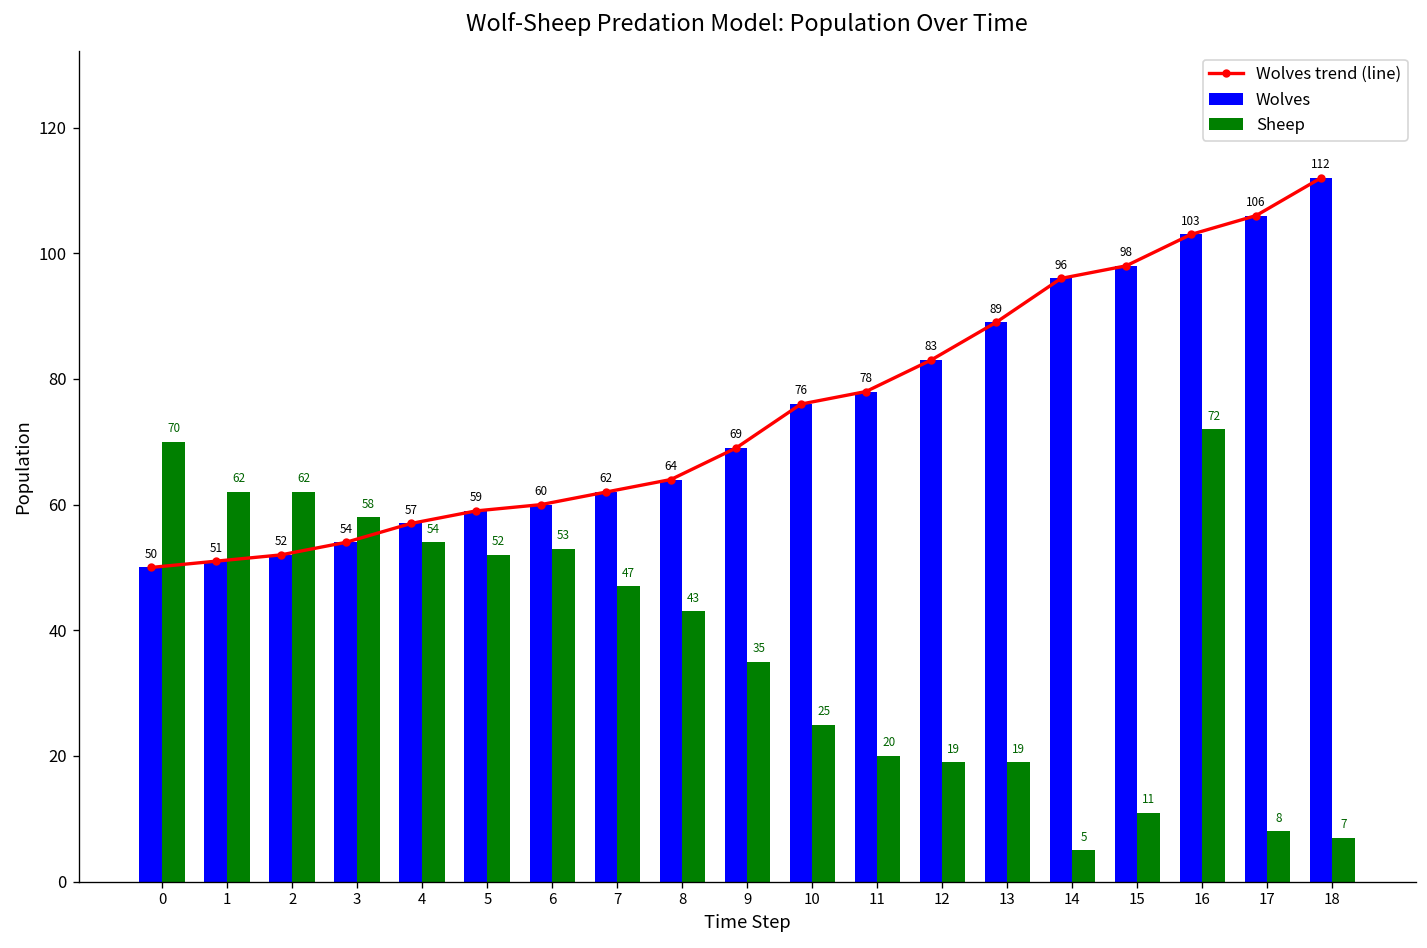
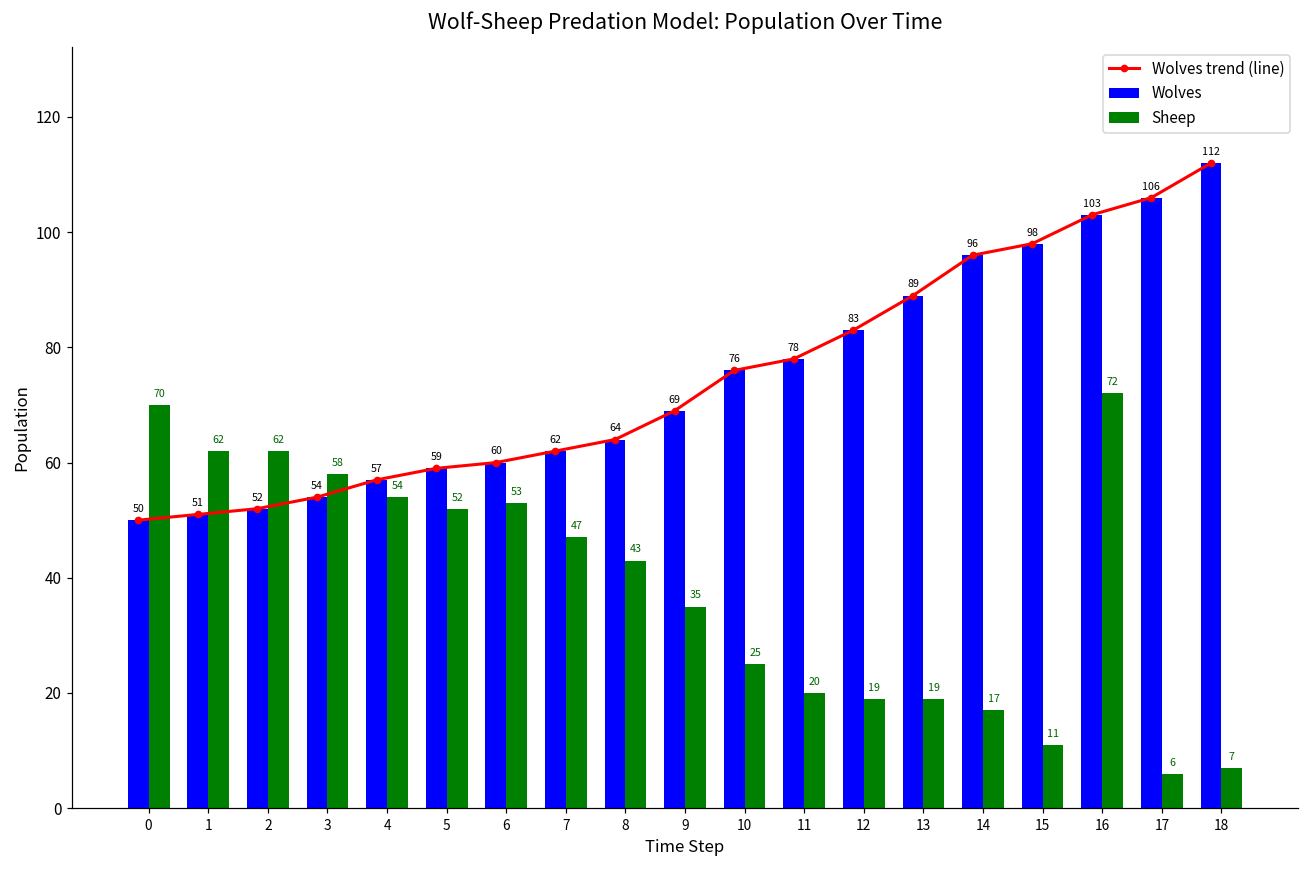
Sheep, 14: 5 -> 17
Sheep, 17: 8 -> 6
